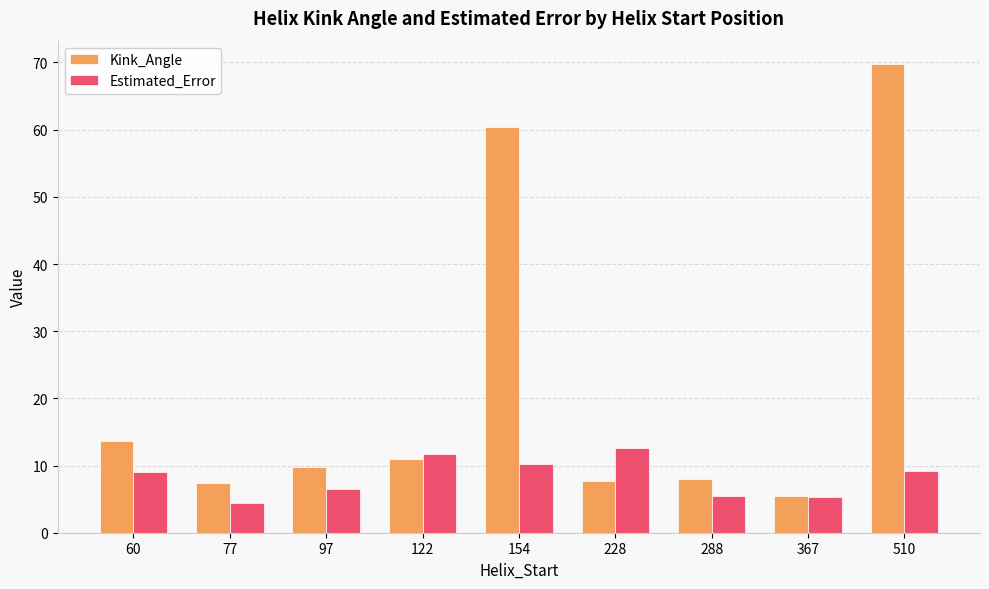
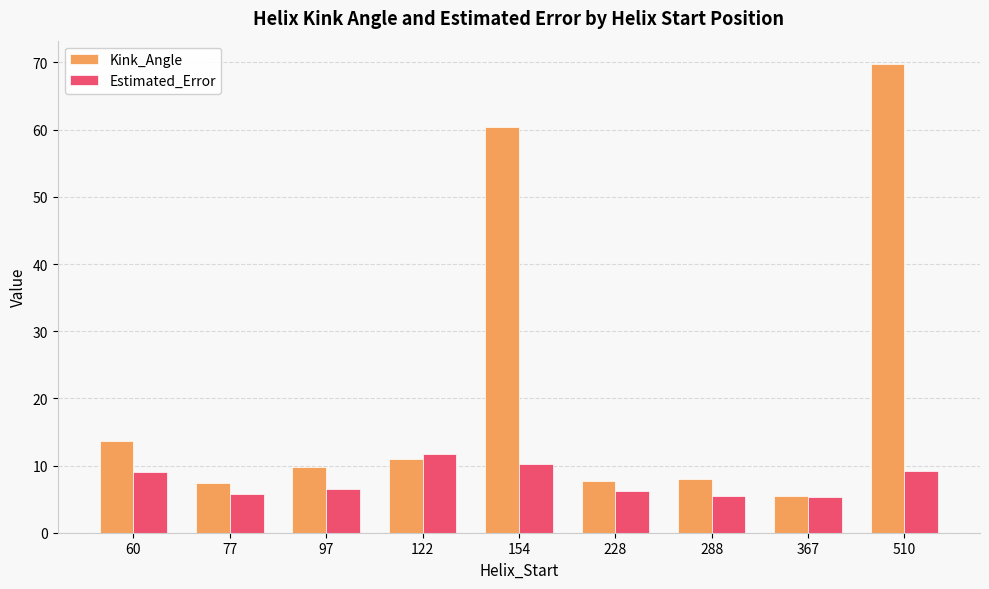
Estimated_Error, 77: 4 -> 6
Estimated_Error, 228: 13 -> 6
